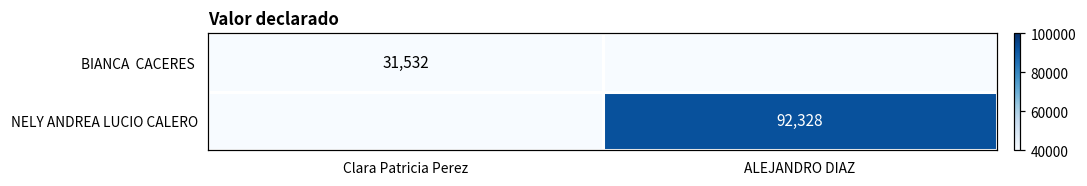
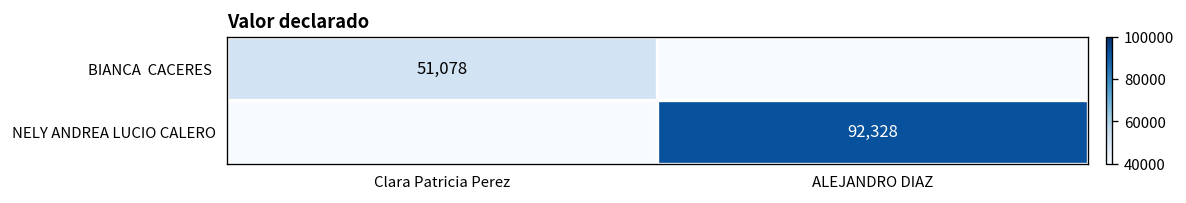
BIANCA CACERES, Clara Patricia Perez: 31,532 -> 51,078
